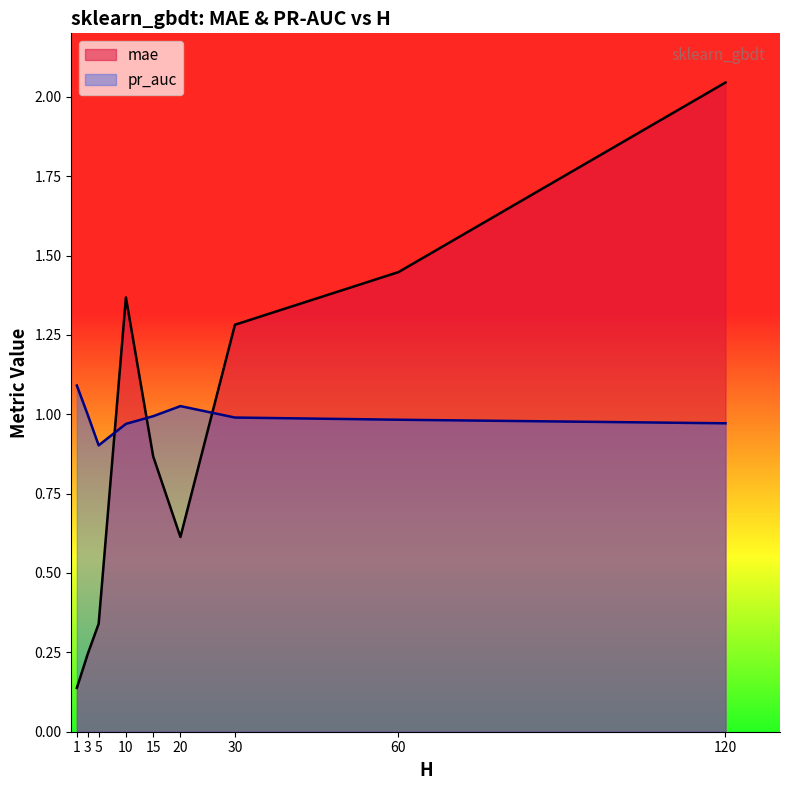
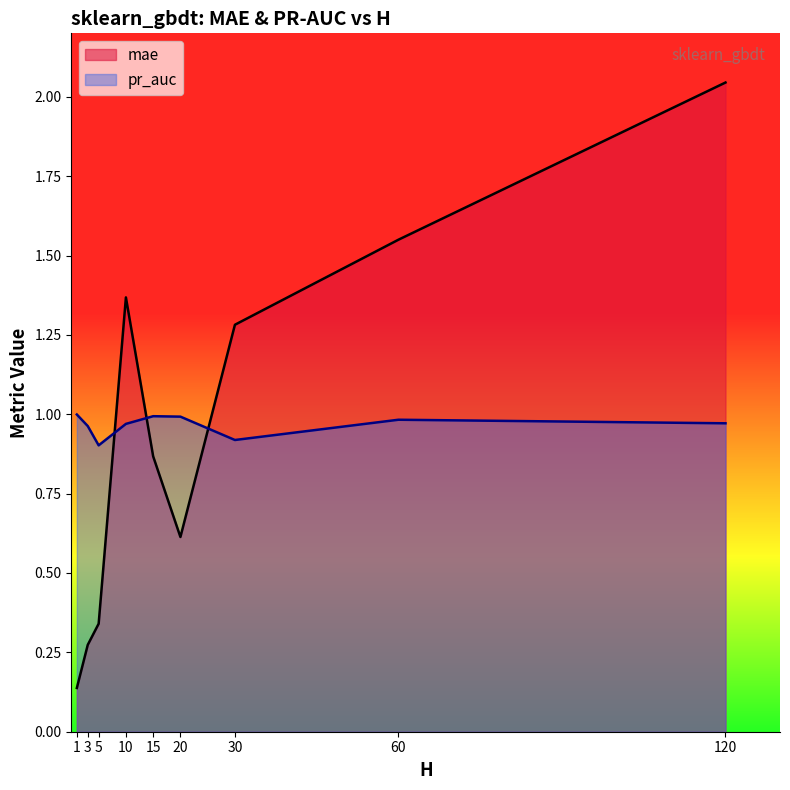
pr_auc, 1: 1.09 -> 1.00
mae, 3: 0.25 -> 0.27
pr_auc, 3: 1.00 -> 0.96
pr_auc, 20: 1.03 -> 0.99
pr_auc, 30: 0.99 -> 0.92
mae, 60: 1.45 -> 1.55
